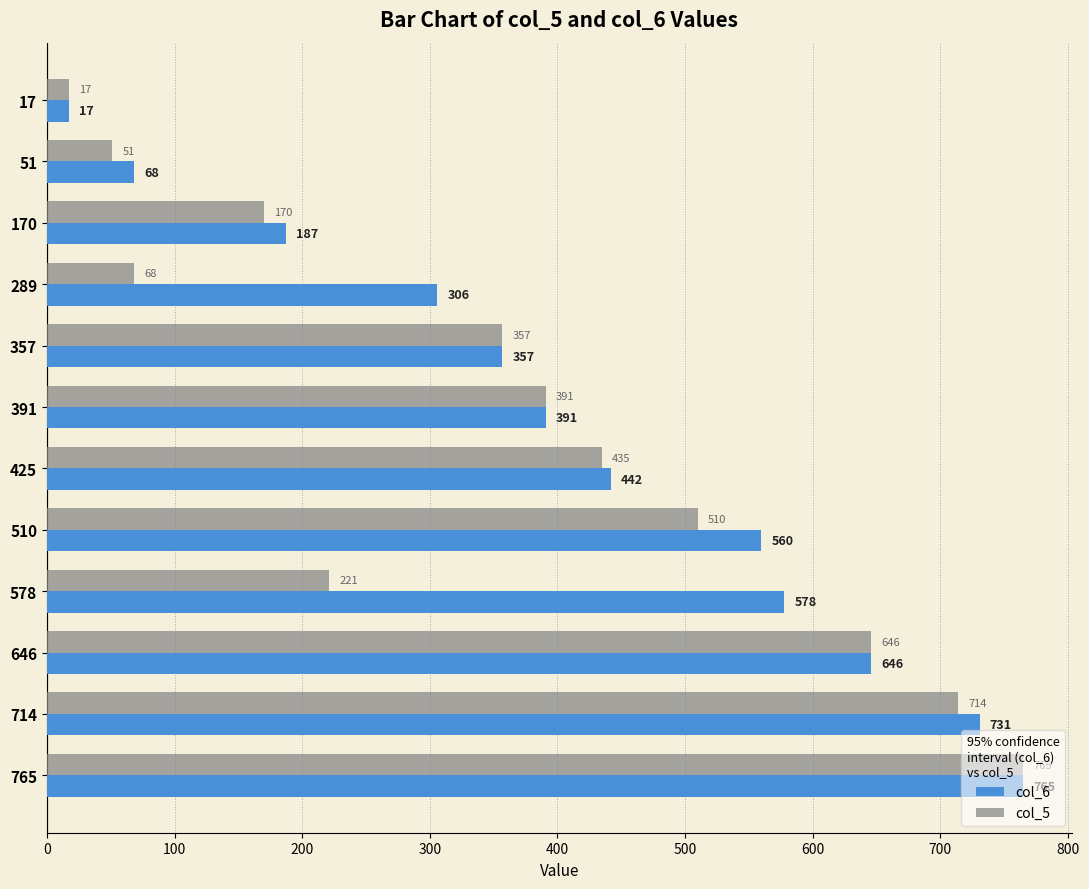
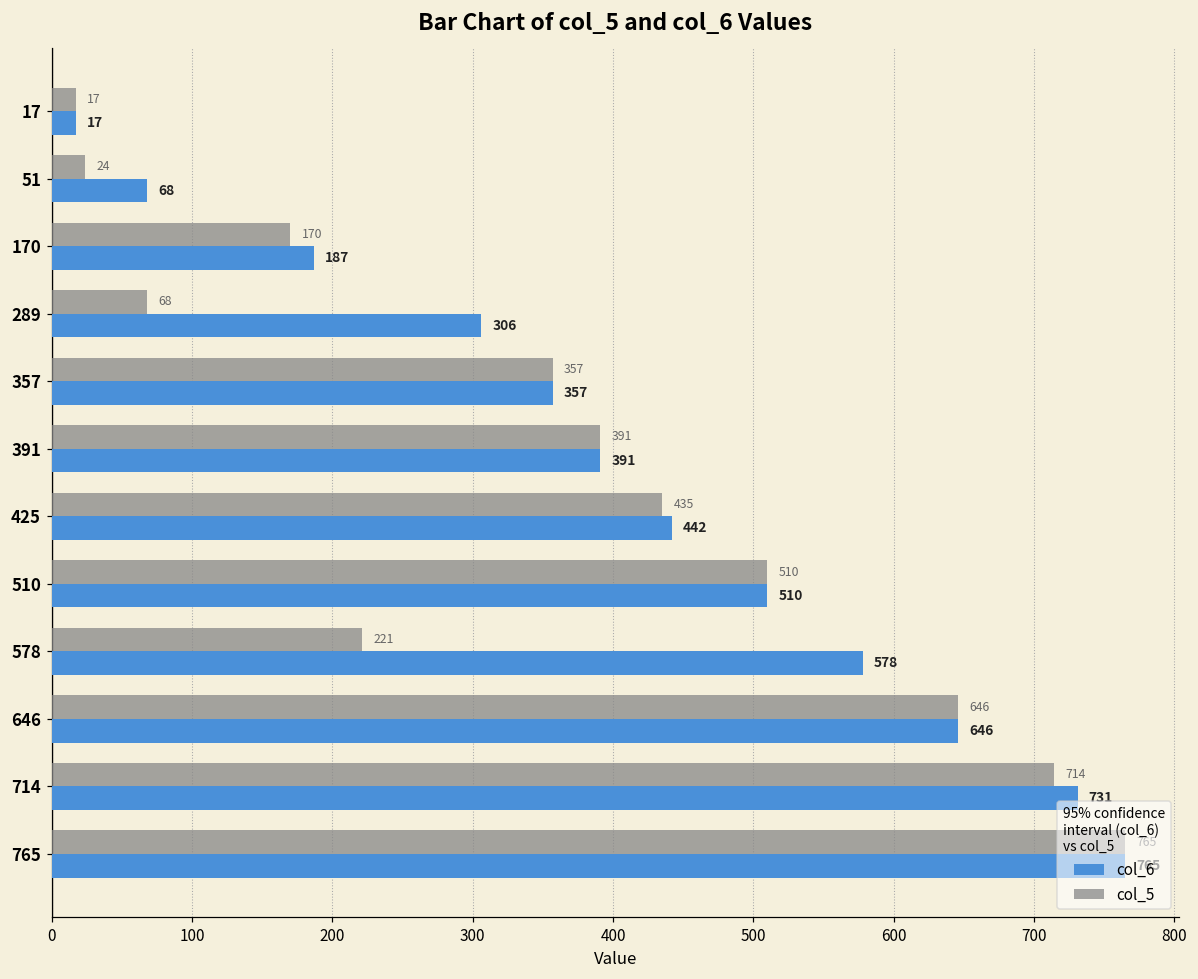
col_5, 51: 51 -> 24
col_6, 510: 560 -> 510
